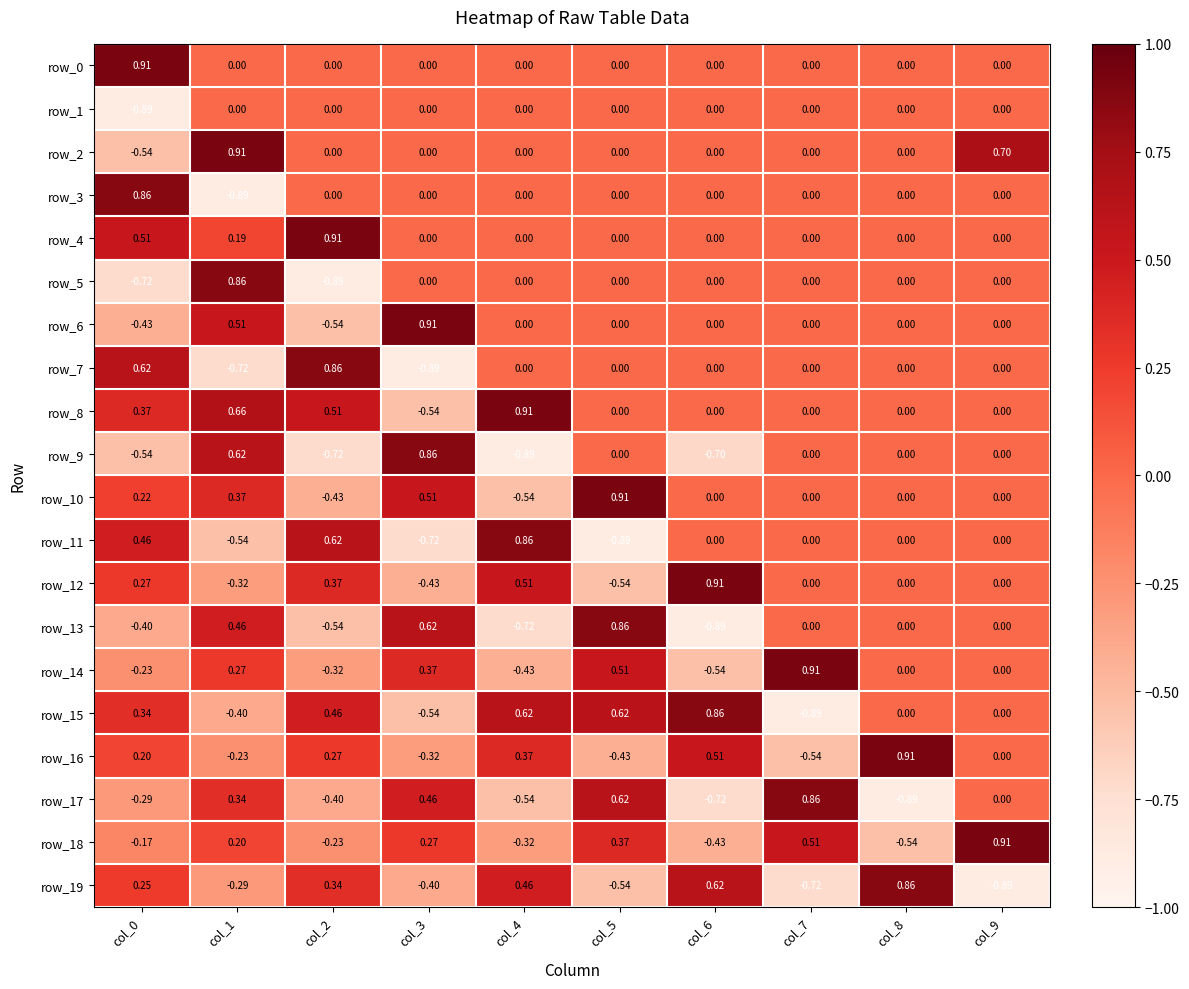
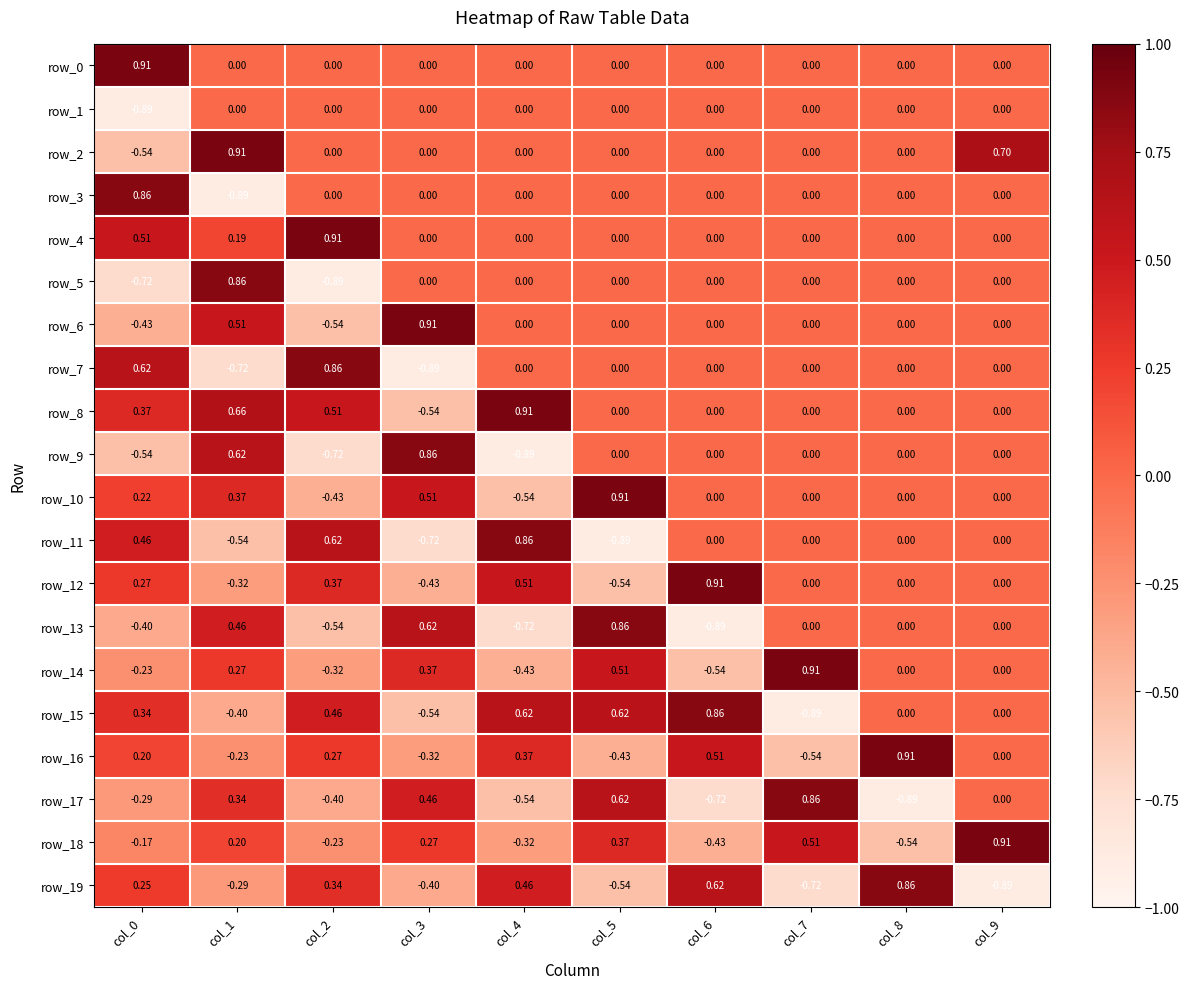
row_9, col_6: -0.70 -> 0.00
